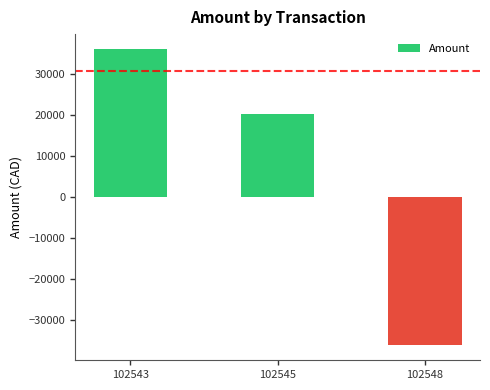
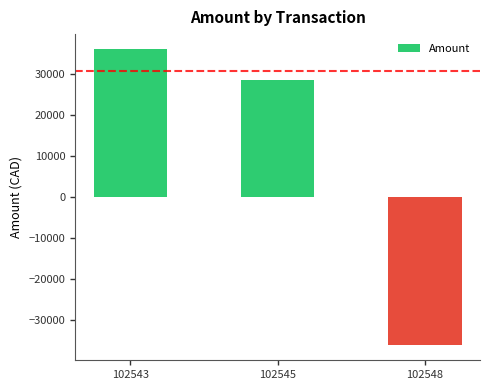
102545: 20000 -> 29000
